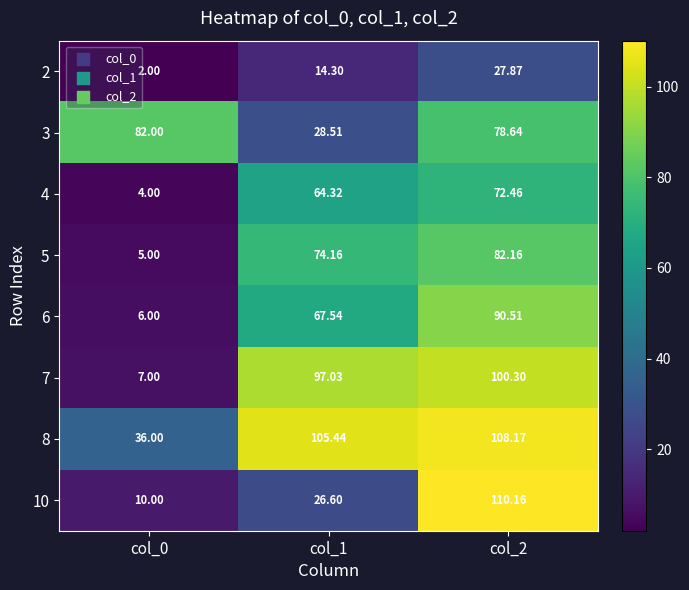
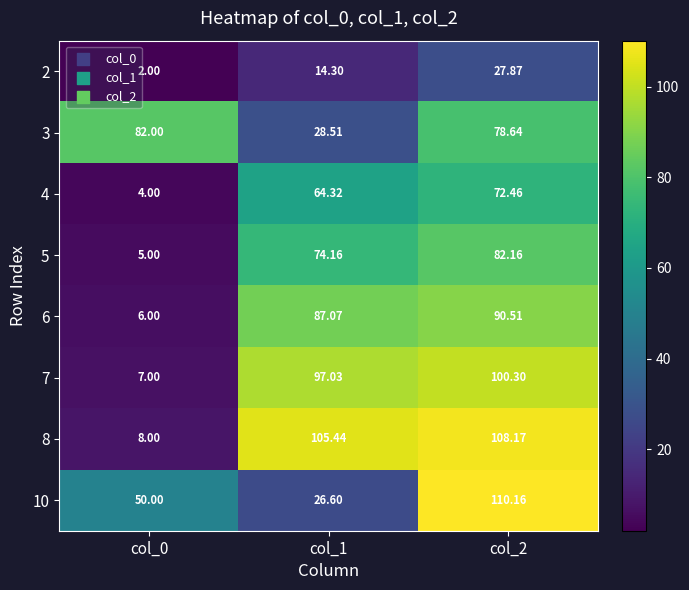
6, col_1: 67.54 -> 87.07
8, col_0: 36.00 -> 8.00
10, col_0: 10.00 -> 50.00
